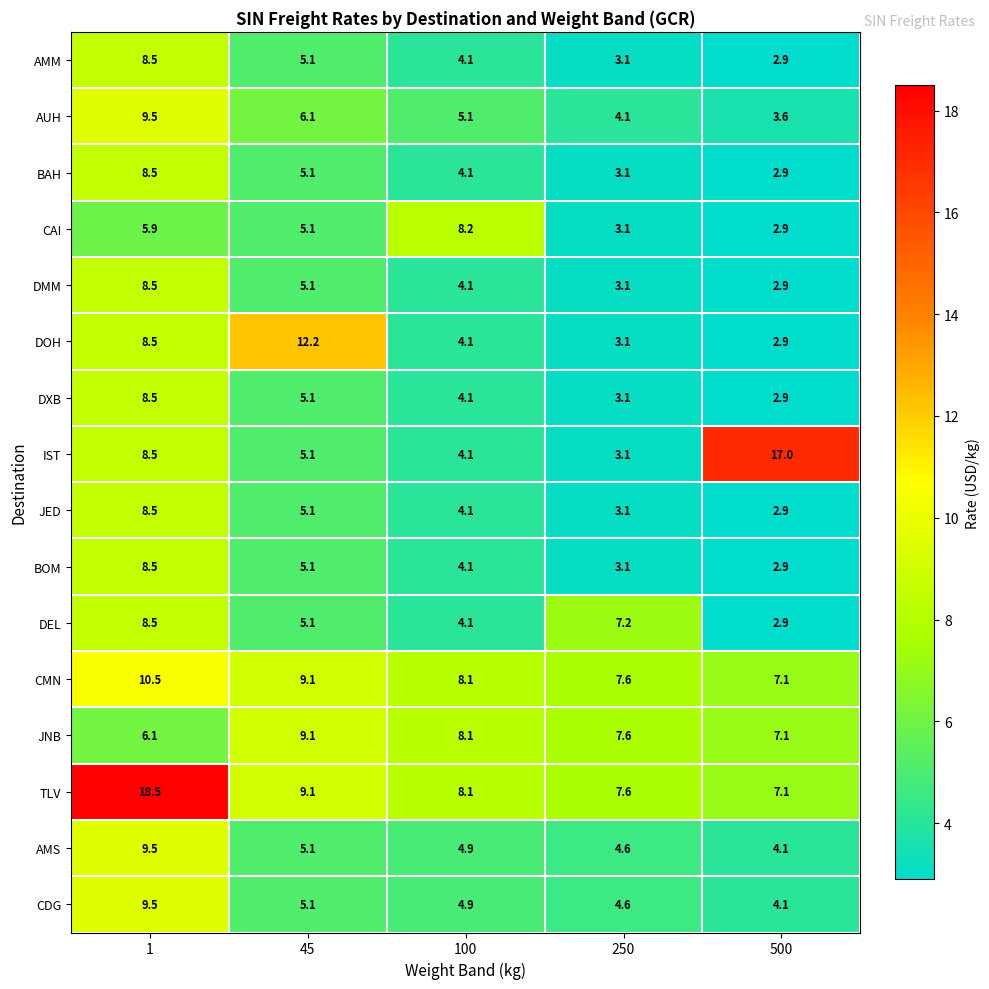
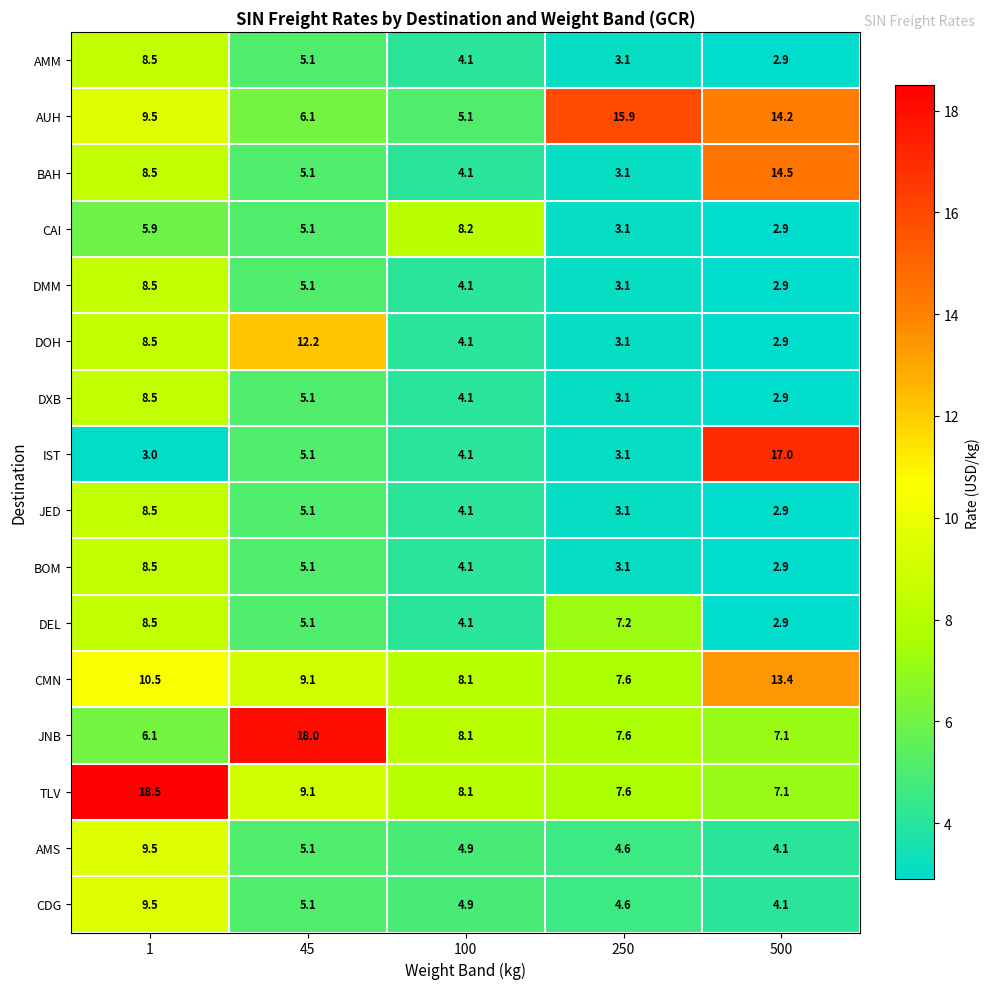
AUH, 250: 4.1 -> 15.9
AUH, 500: 3.6 -> 14.2
BAH, 500: 2.9 -> 14.5
IST, 1: 8.5 -> 3.0
CMN, 500: 7.1 -> 13.4
JNB, 45: 9.1 -> 18.0
